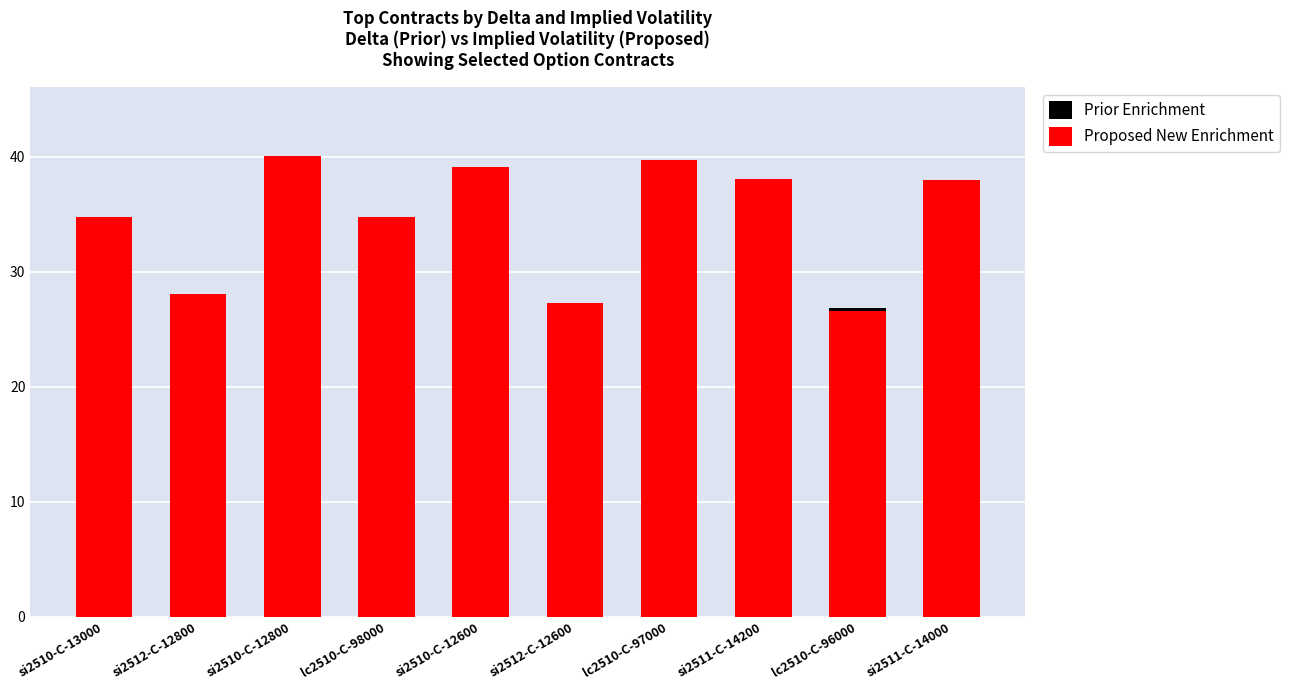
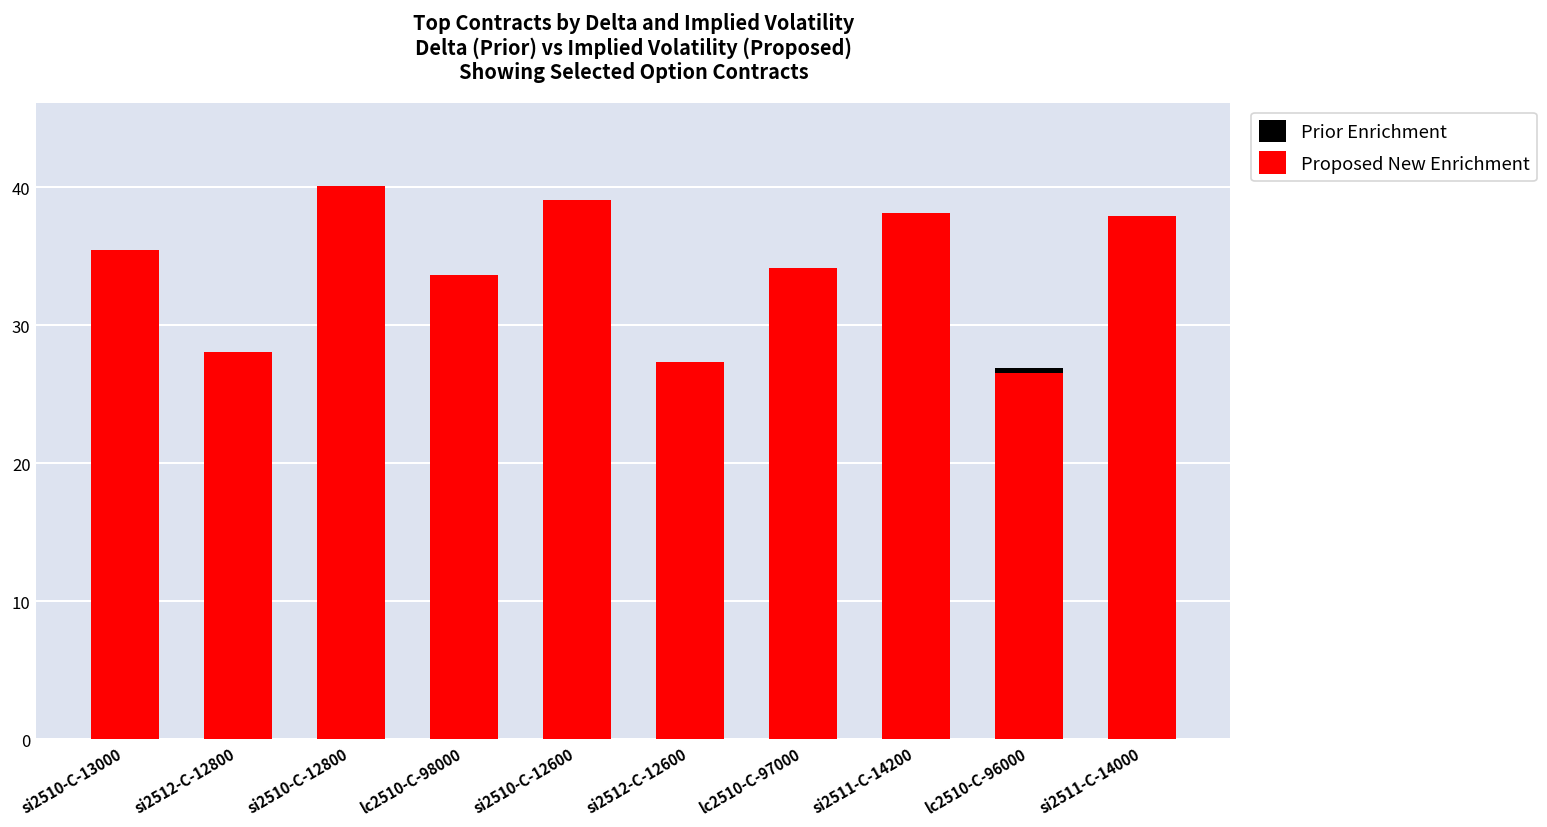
Proposed New Enrichment, si2510-C-13000: 34.7 -> 35.4
Proposed New Enrichment, lc2510-C-98000: 34.8 -> 33.6
Proposed New Enrichment, lc2510-C-97000: 39.7 -> 34.1
